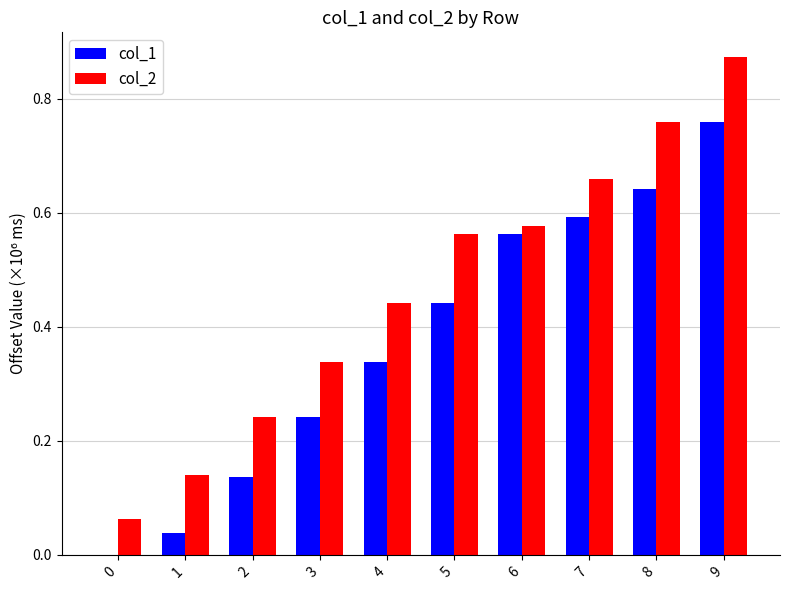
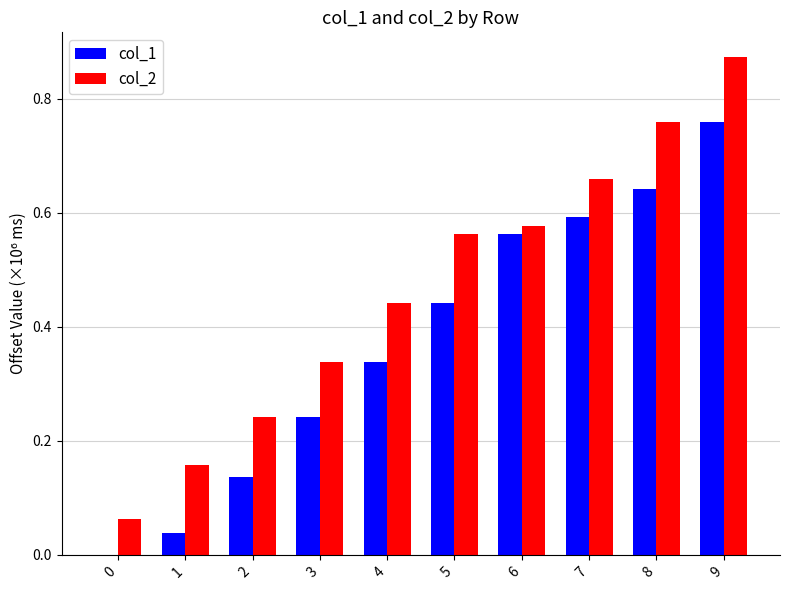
col_2, 1: 0.14 -> 0.16
